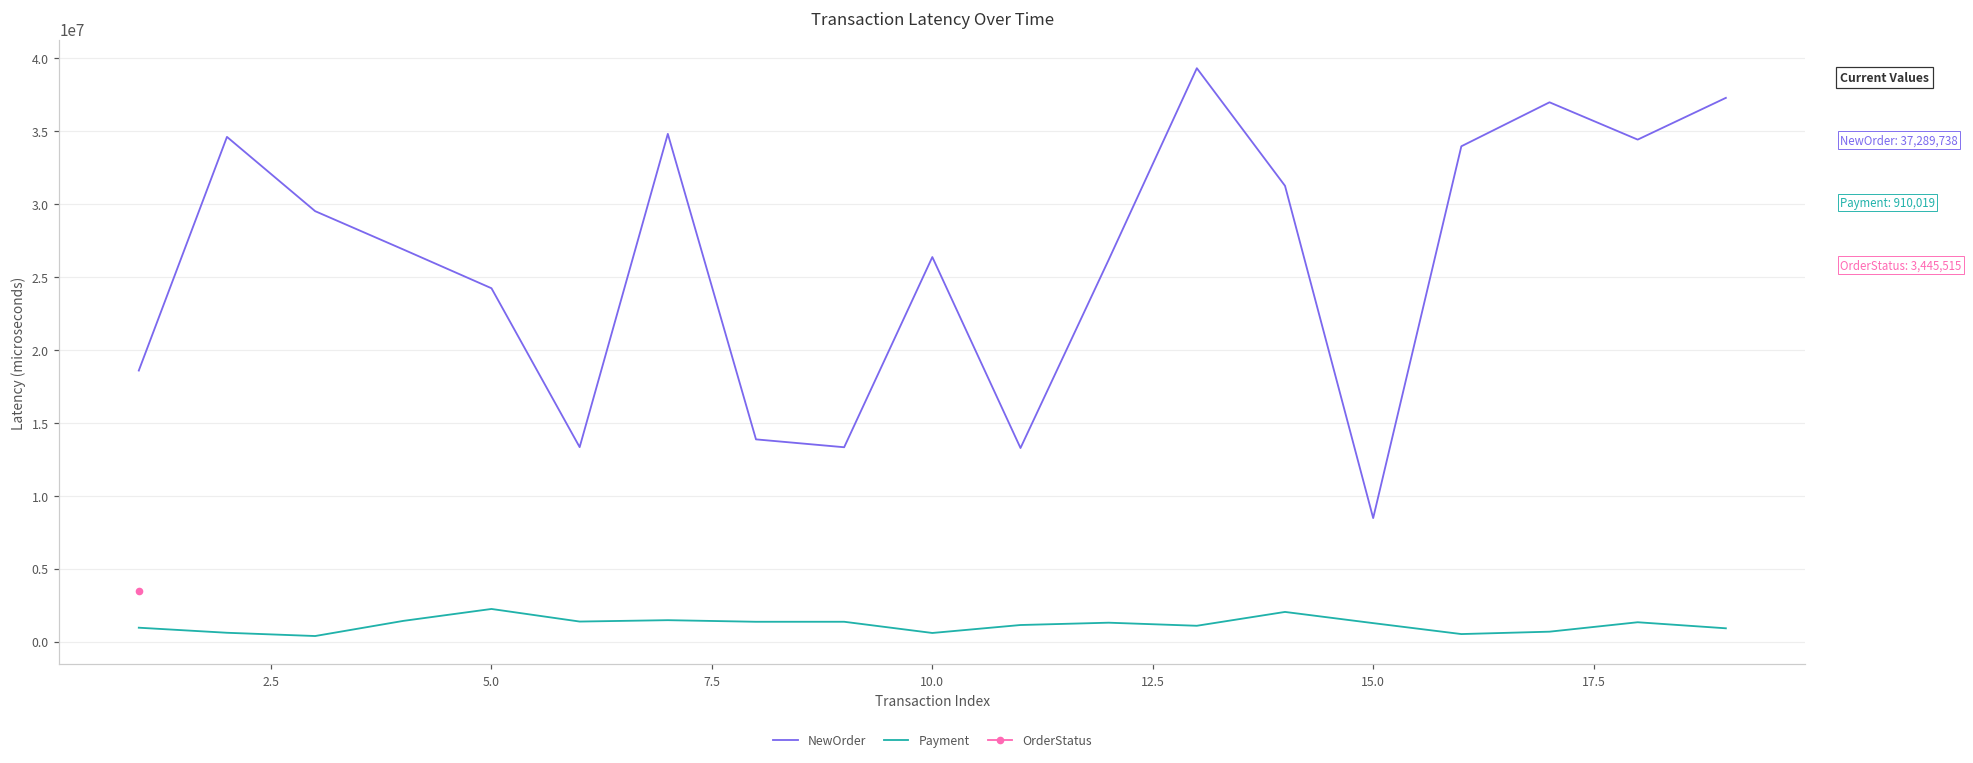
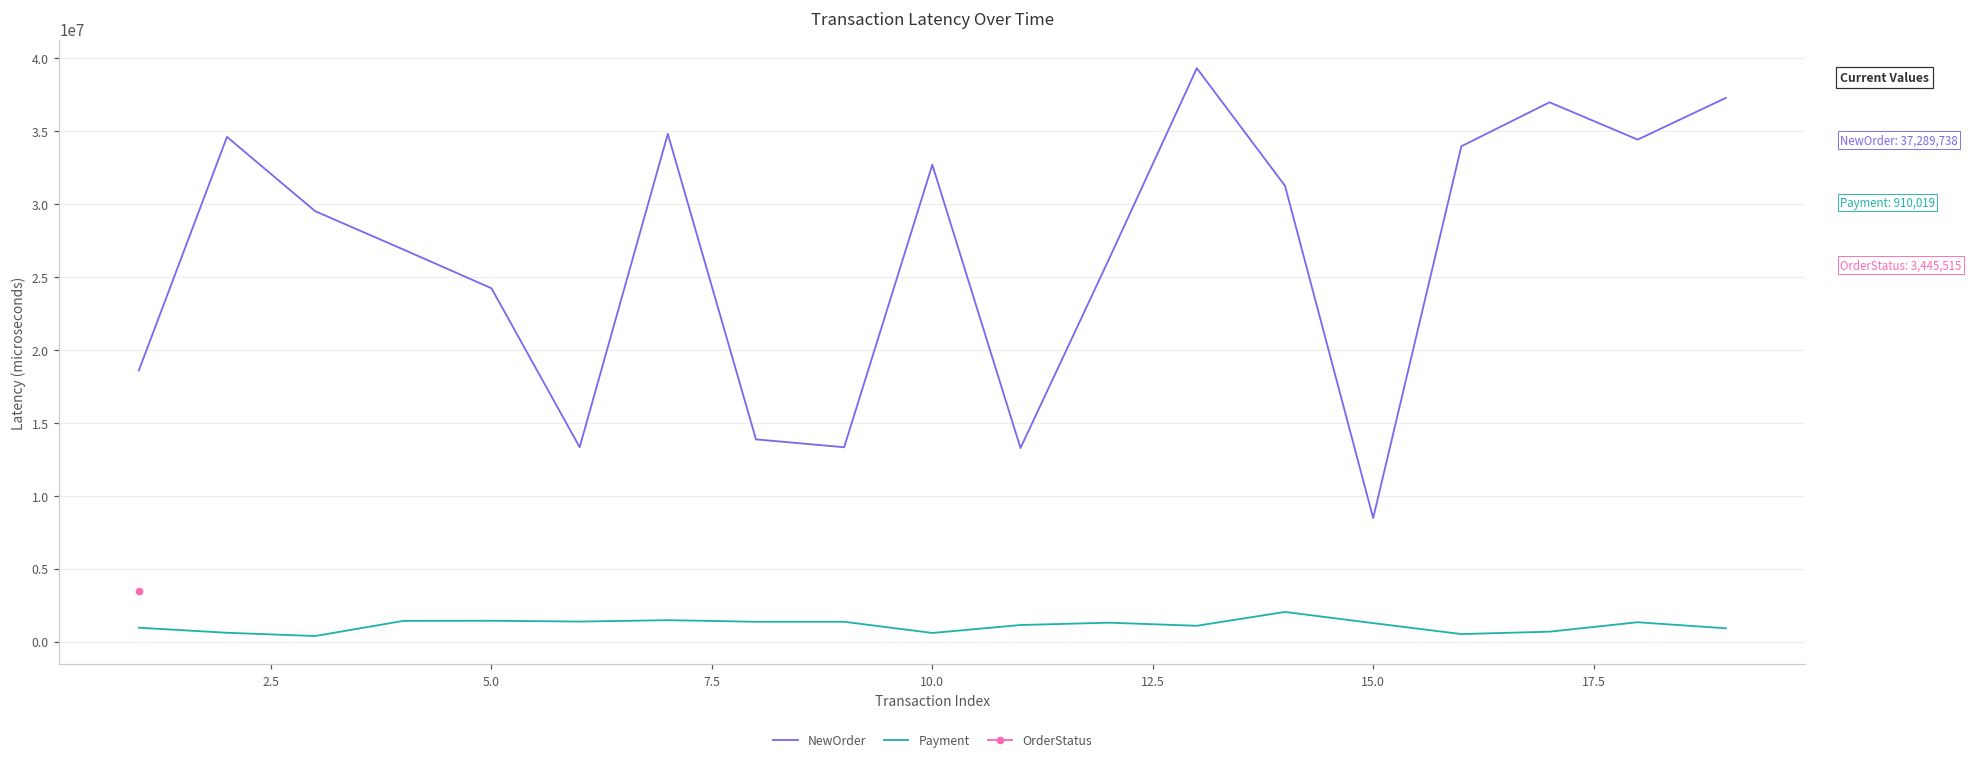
Payment, 5.0: 2200000 -> 1400000
NewOrder, 10.0: 26400000 -> 32700000
